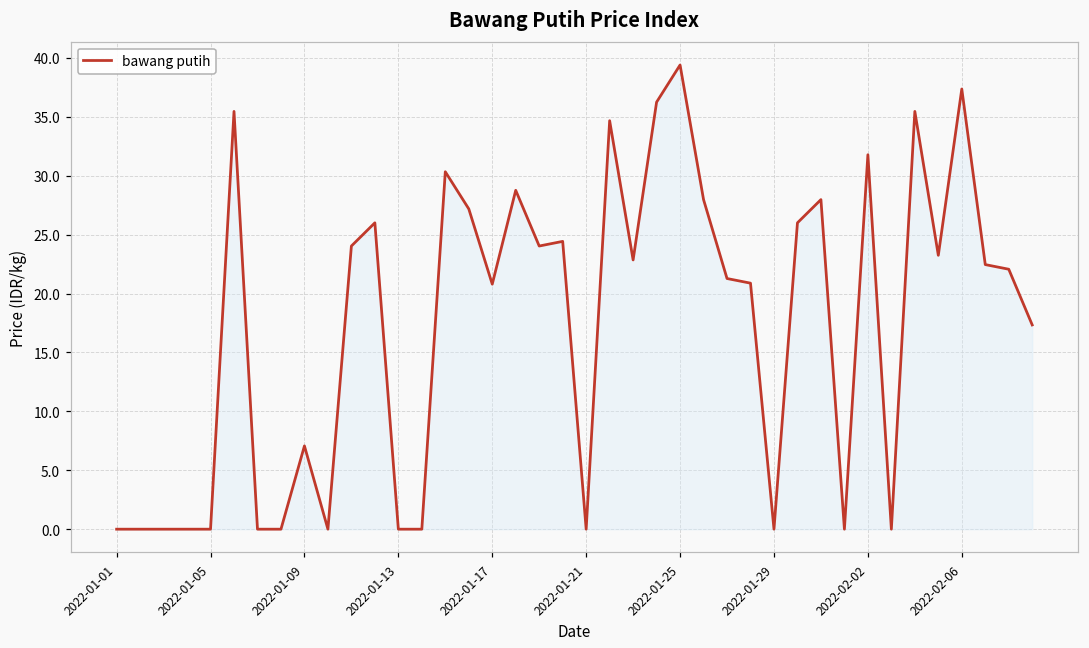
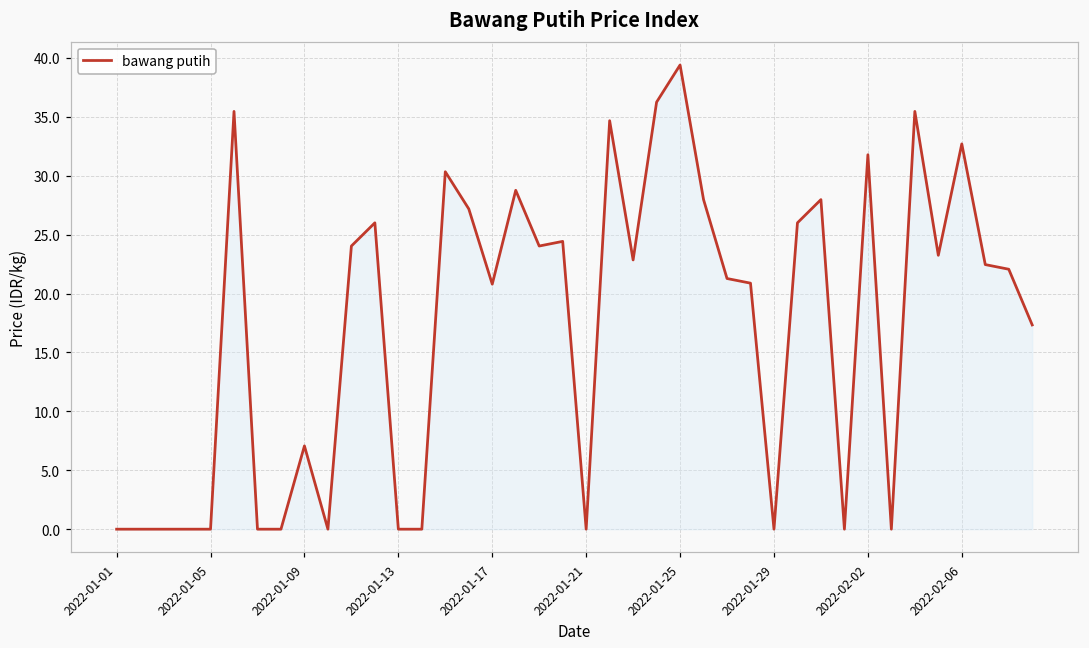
2022-02-06: 37.4 -> 32.7
